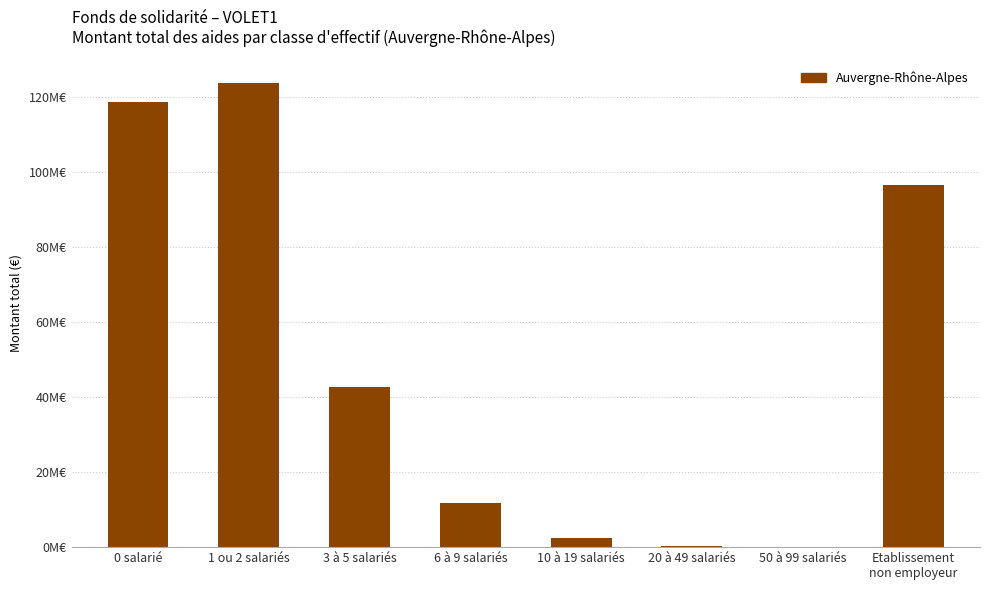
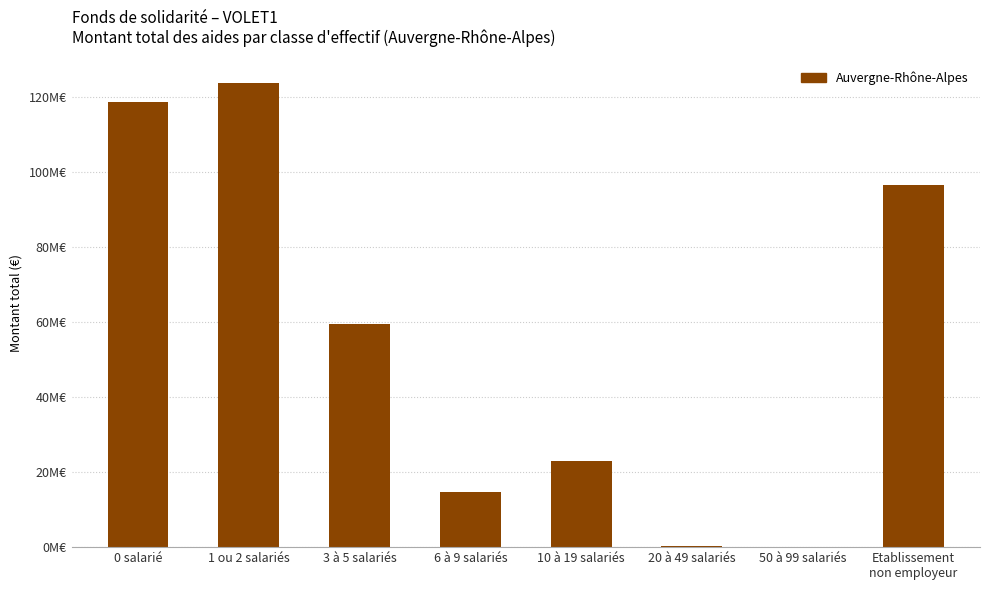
3 à 5 salariés: 43M€ -> 59M€
6 à 9 salariés: 12M€ -> 15M€
10 à 19 salariés: 2M€ -> 23M€
